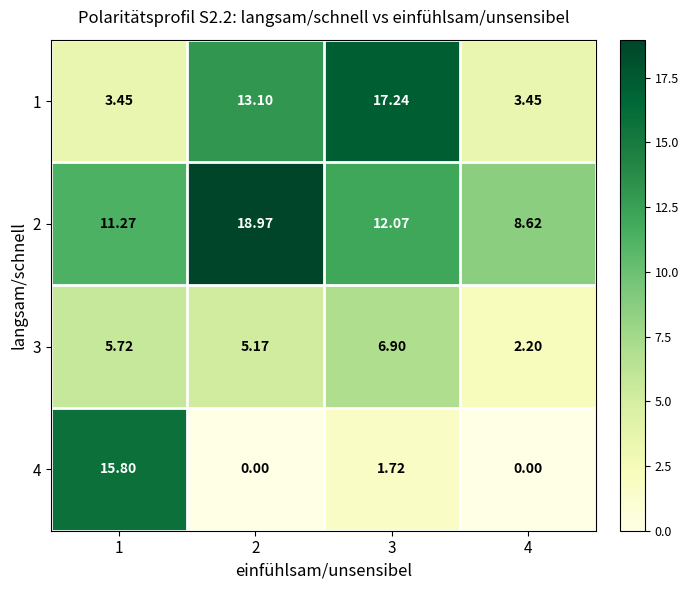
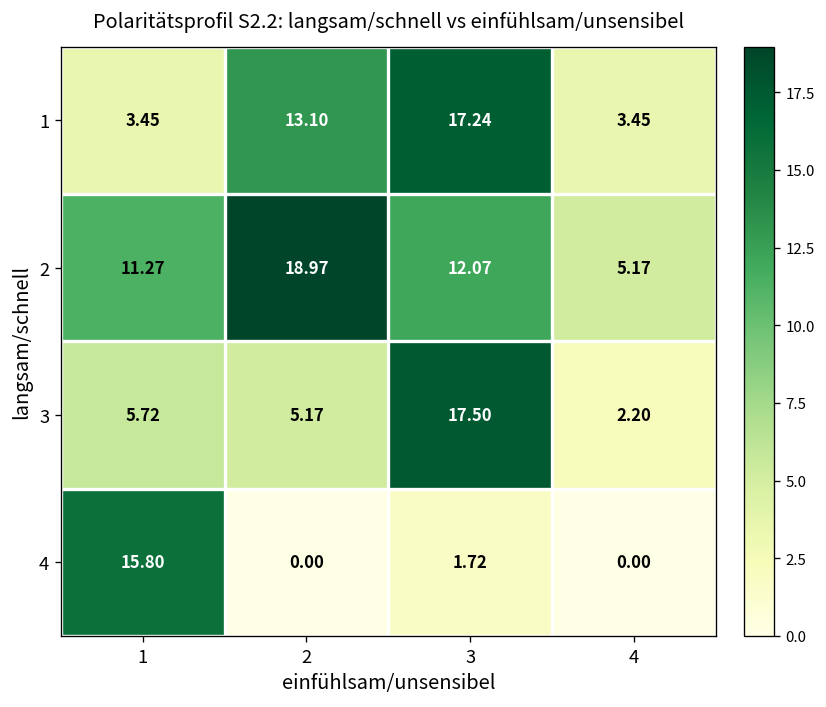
2, 4: 8.62 -> 5.17
3, 3: 6.90 -> 17.50
